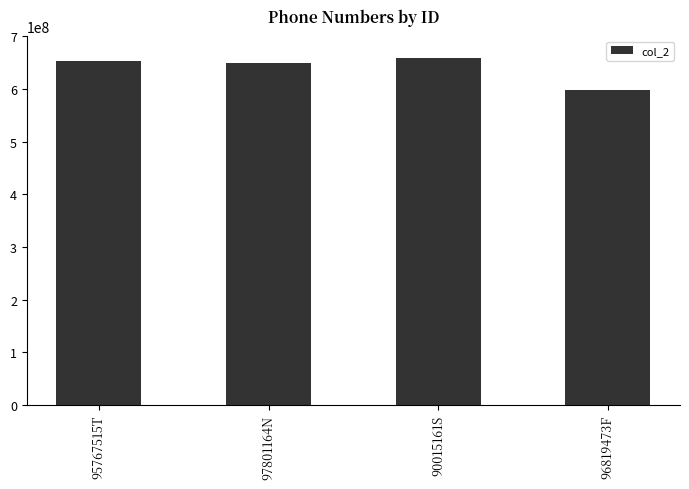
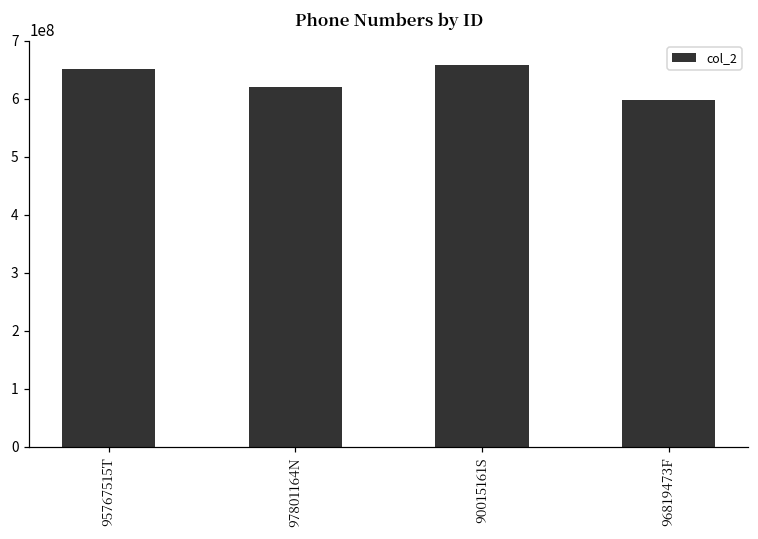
97801164N: 650000000 -> 620000000
